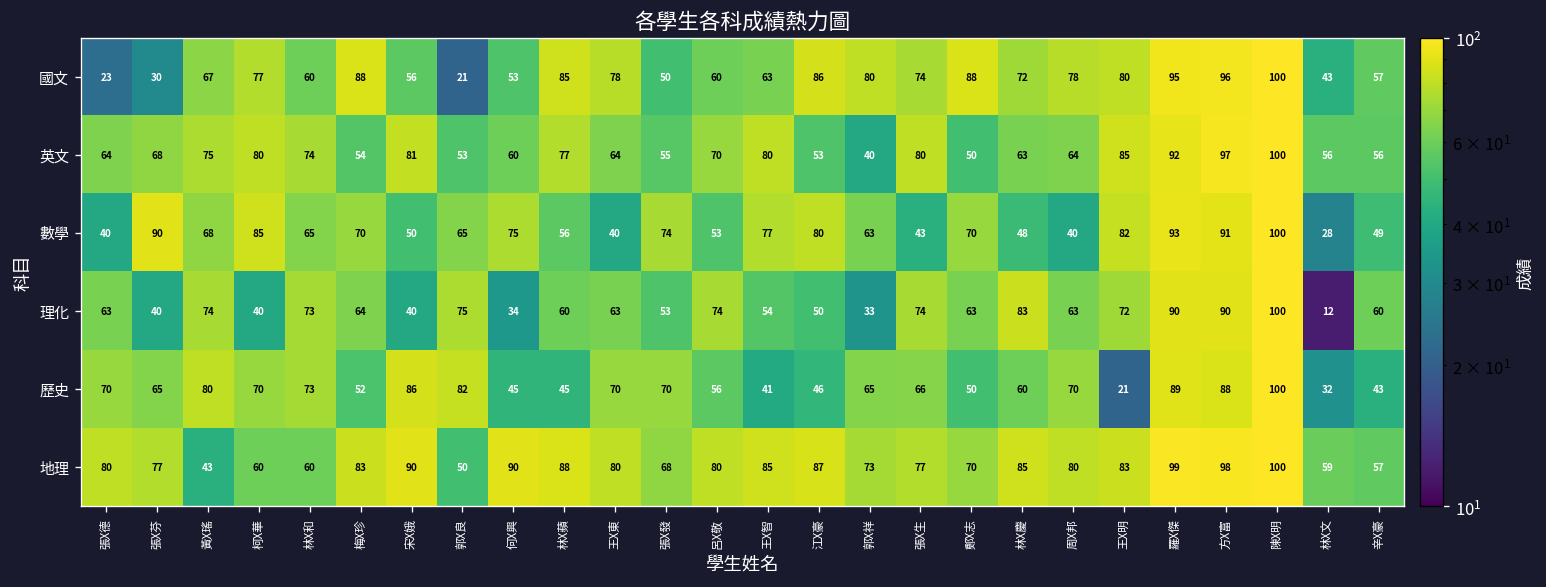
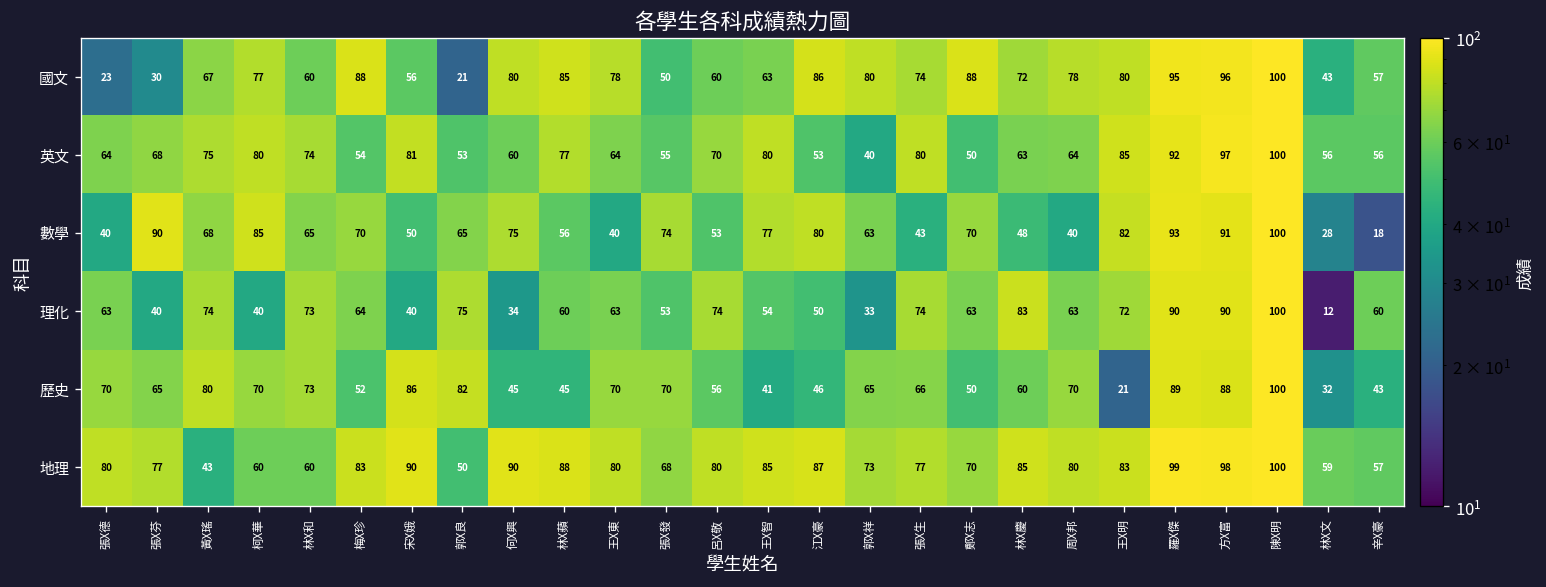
國文, 何X興: 53 -> 80
數學, 辛X豪: 49 -> 18
